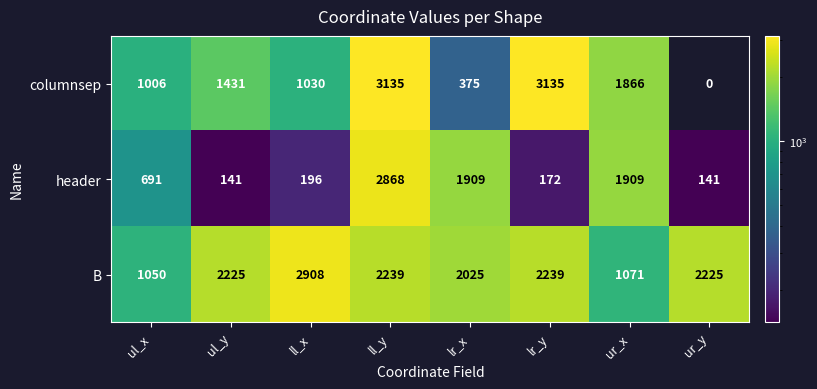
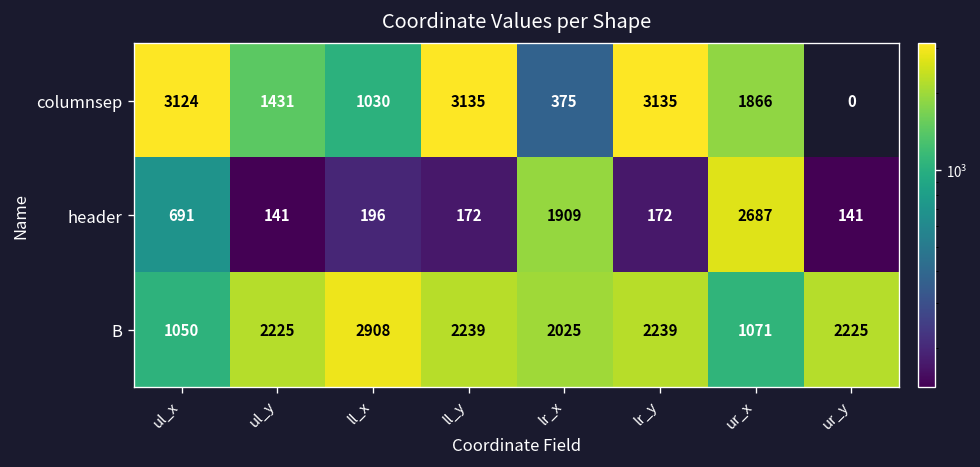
columnsep, ul_x: 1006 -> 3124
header, ll_y: 2868 -> 172
header, ur_x: 1909 -> 2687
